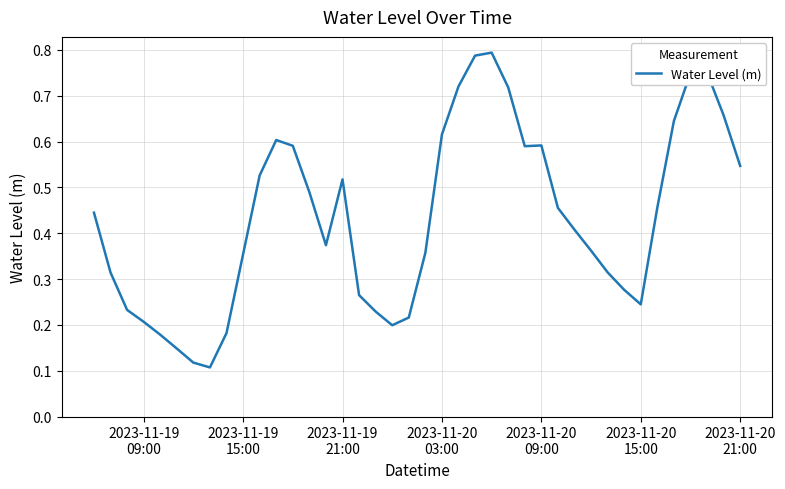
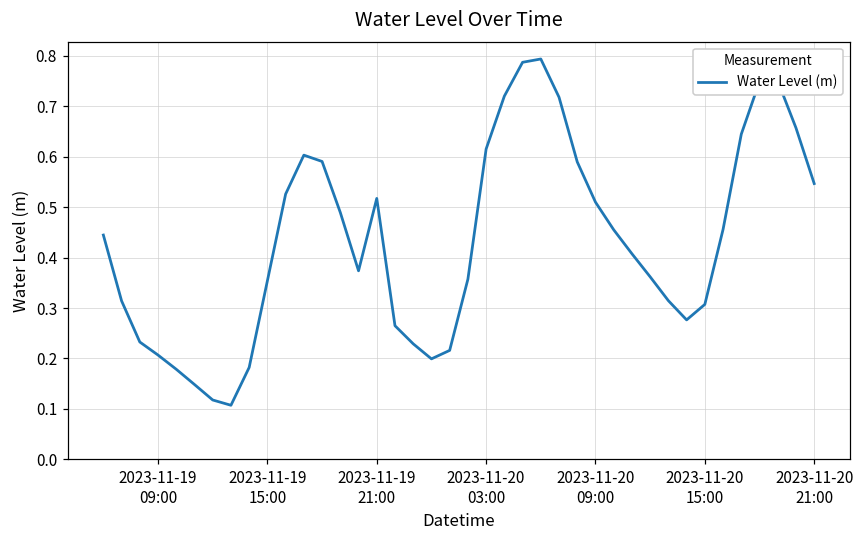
2023-11-20 09:00: 0.59 -> 0.51
2023-11-20 15:00: 0.24 -> 0.31
